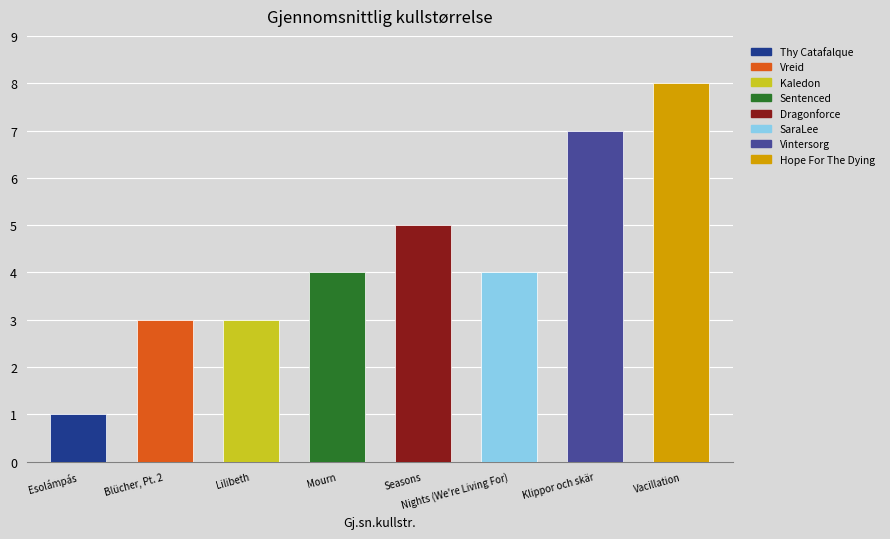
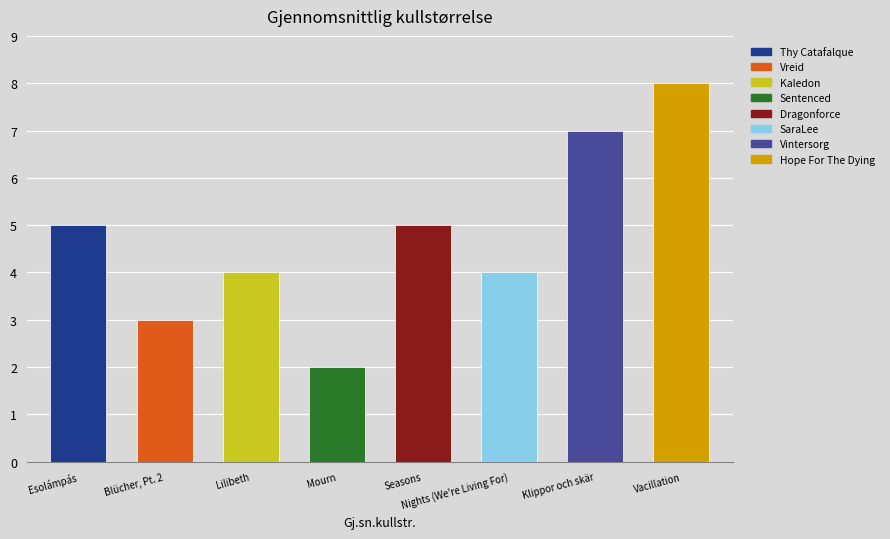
Esolámpás: 1 -> 5
Lilibeth: 3 -> 4
Mourn: 4 -> 2
